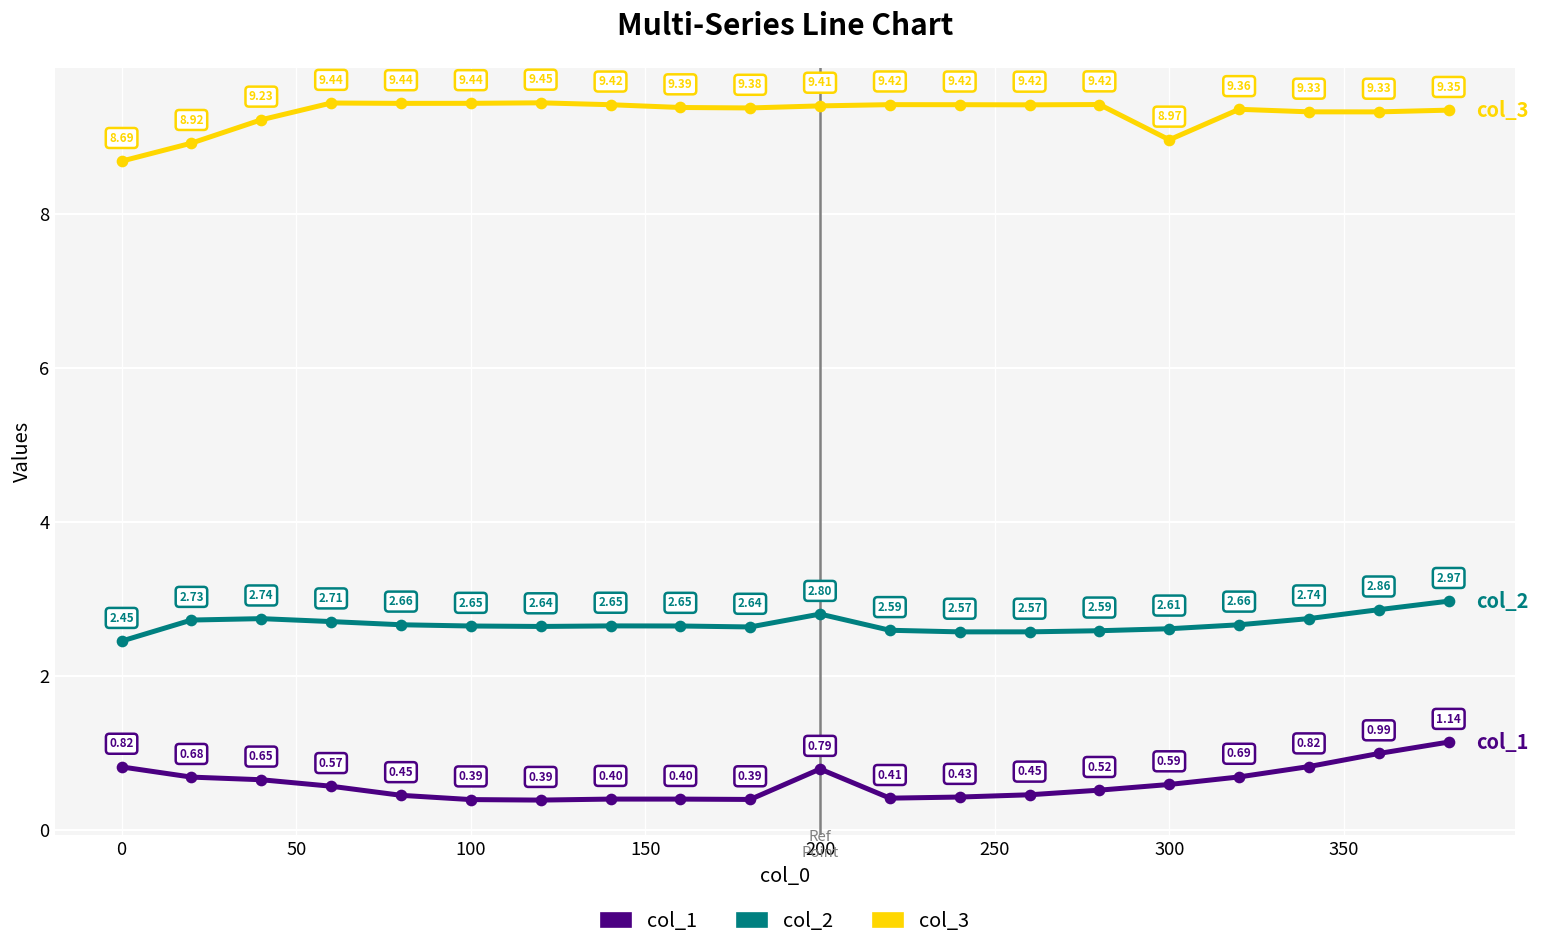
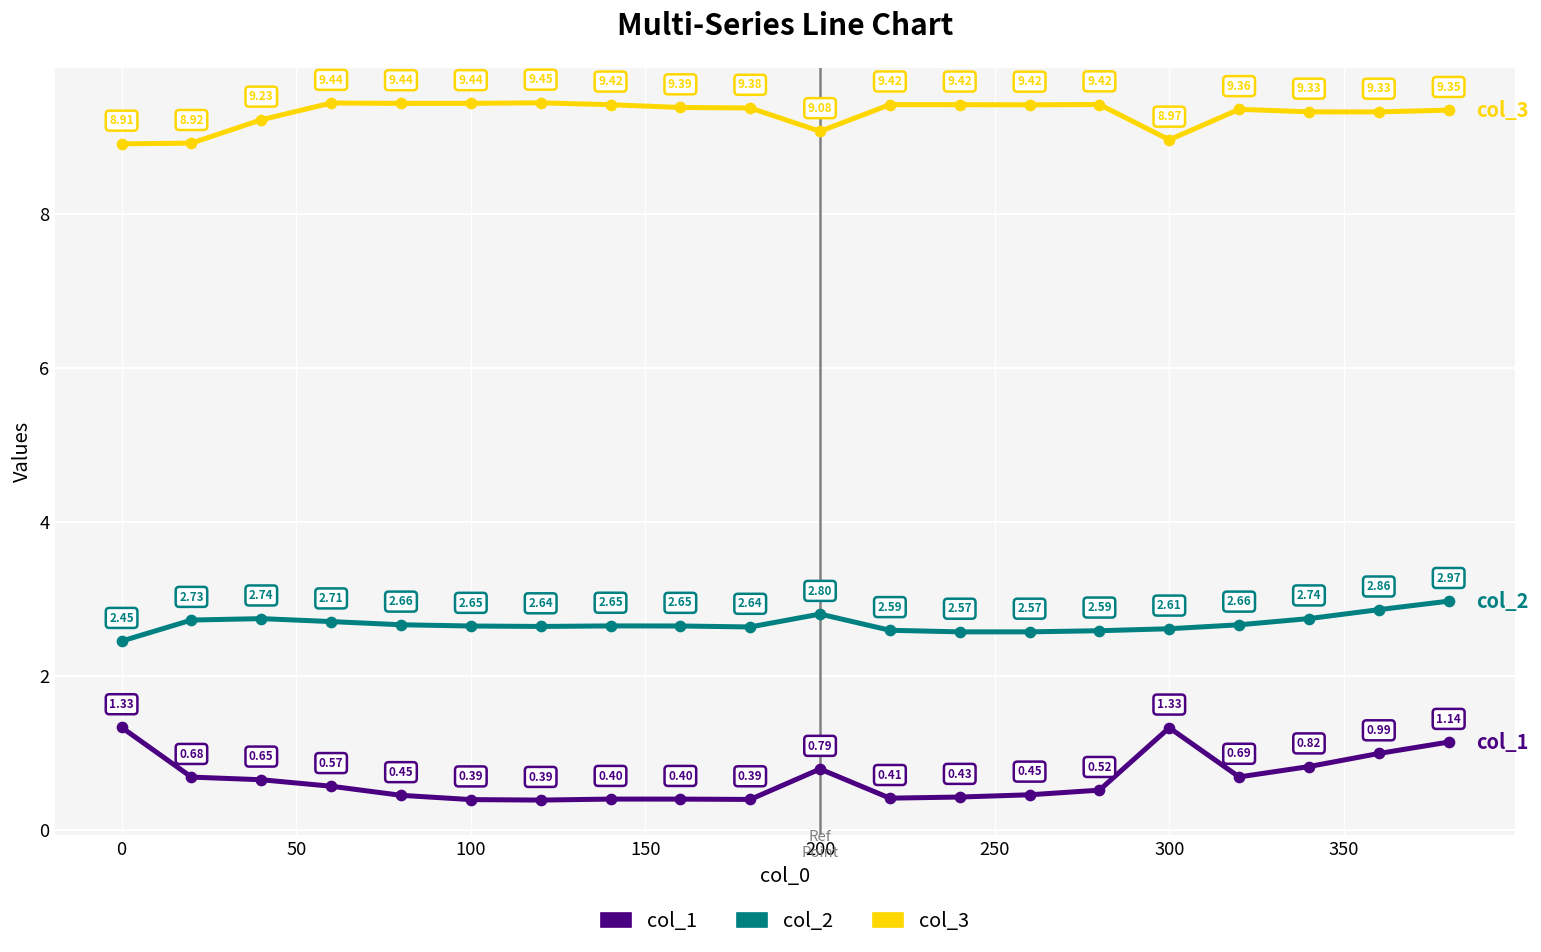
col_1, 0: 0.82 -> 1.33
col_3, 0: 8.69 -> 8.91
col_3, 200: 9.41 -> 9.08
col_1, 300: 0.59 -> 1.33
